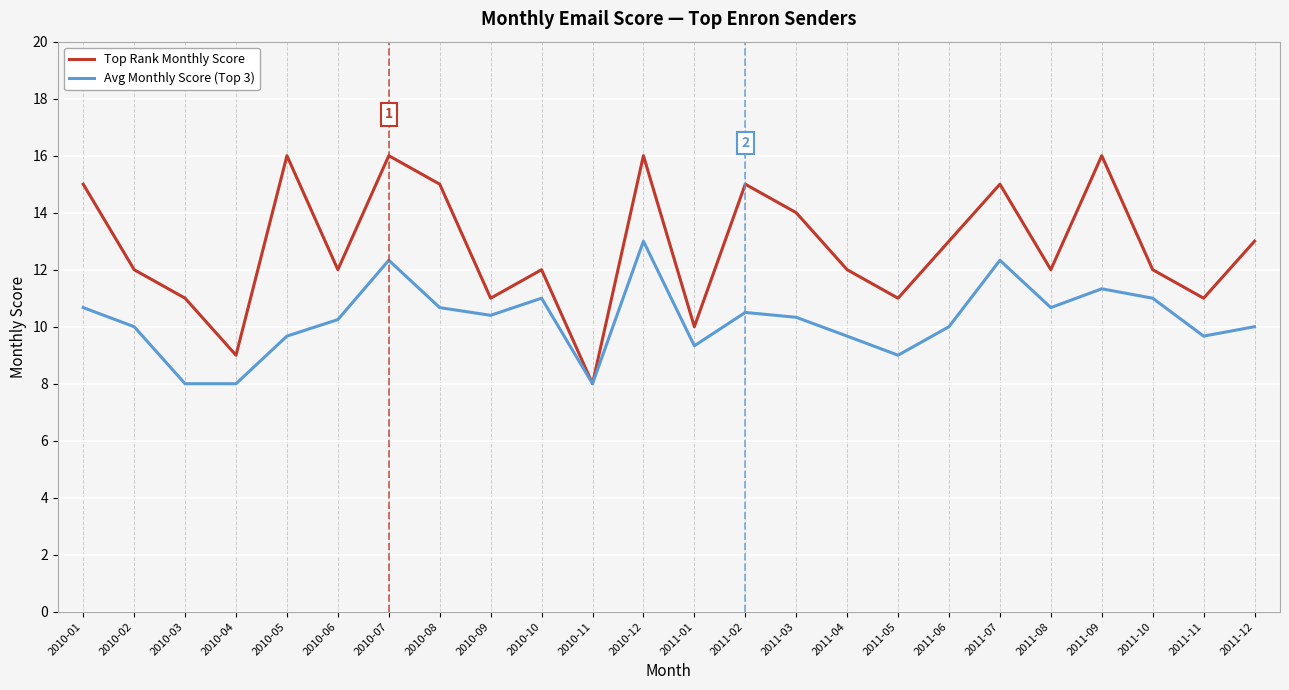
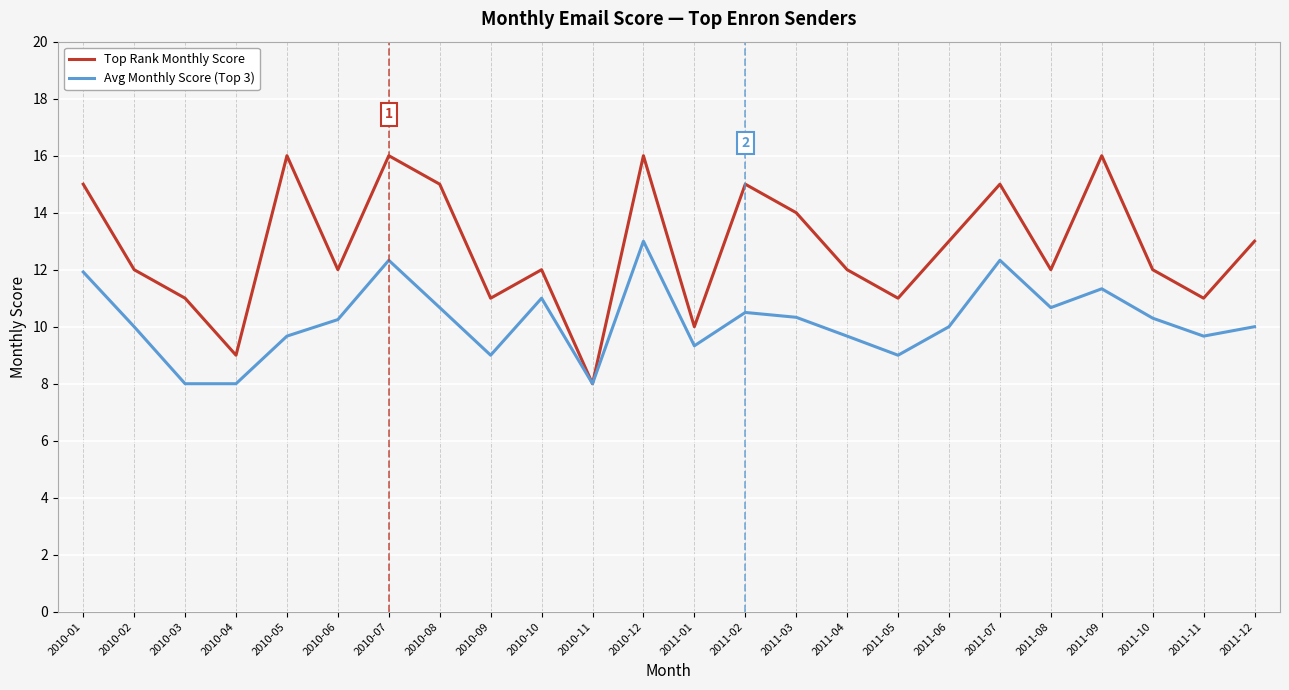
Avg Monthly Score (Top 3), 2010-01: 10.7 -> 11.9
Avg Monthly Score (Top 3), 2010-09: 10.4 -> 9.0
Avg Monthly Score (Top 3), 2011-10: 11.0 -> 10.3
